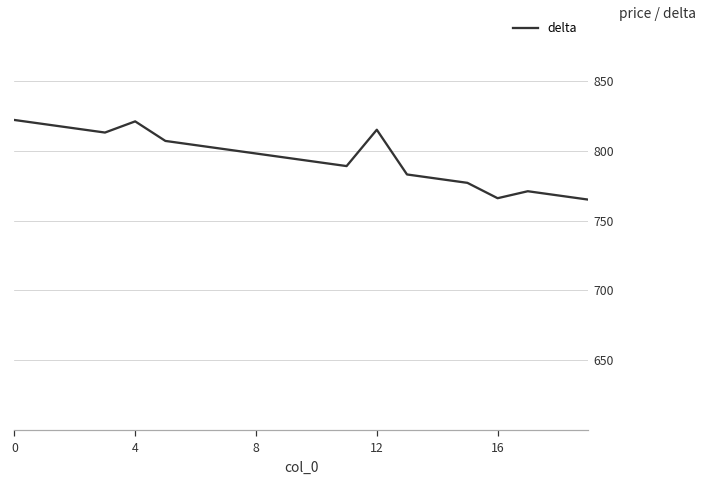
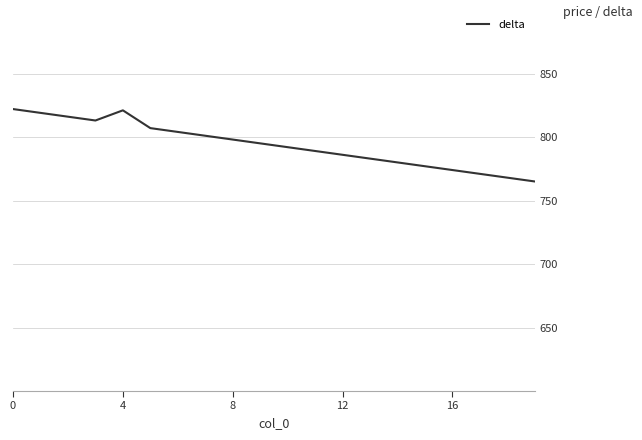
12: 815 -> 786
16: 766 -> 774
